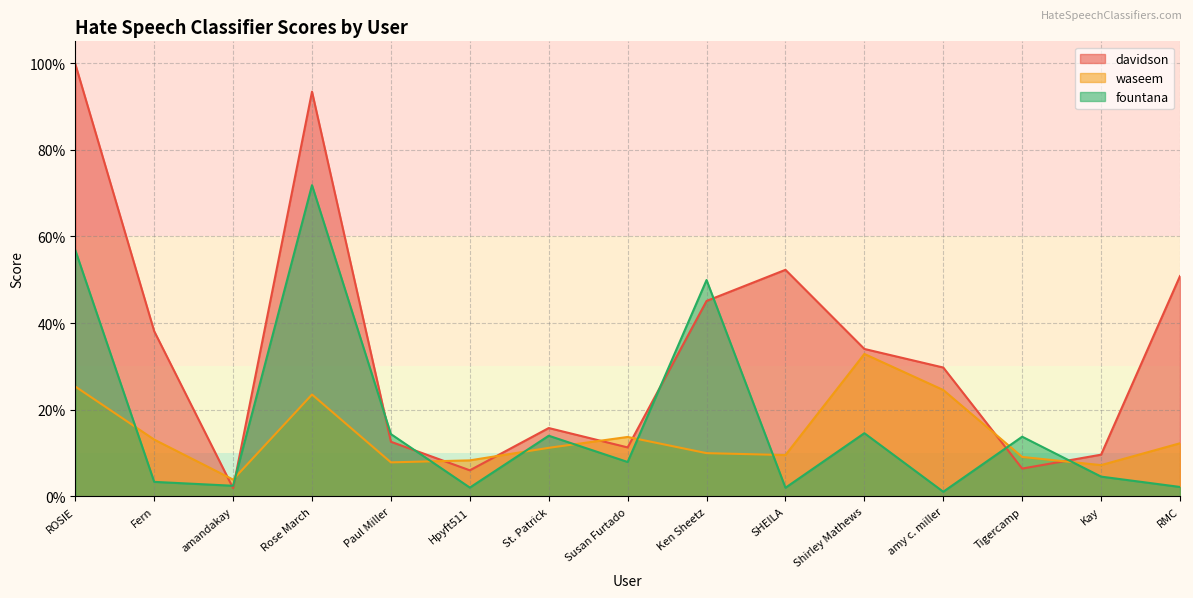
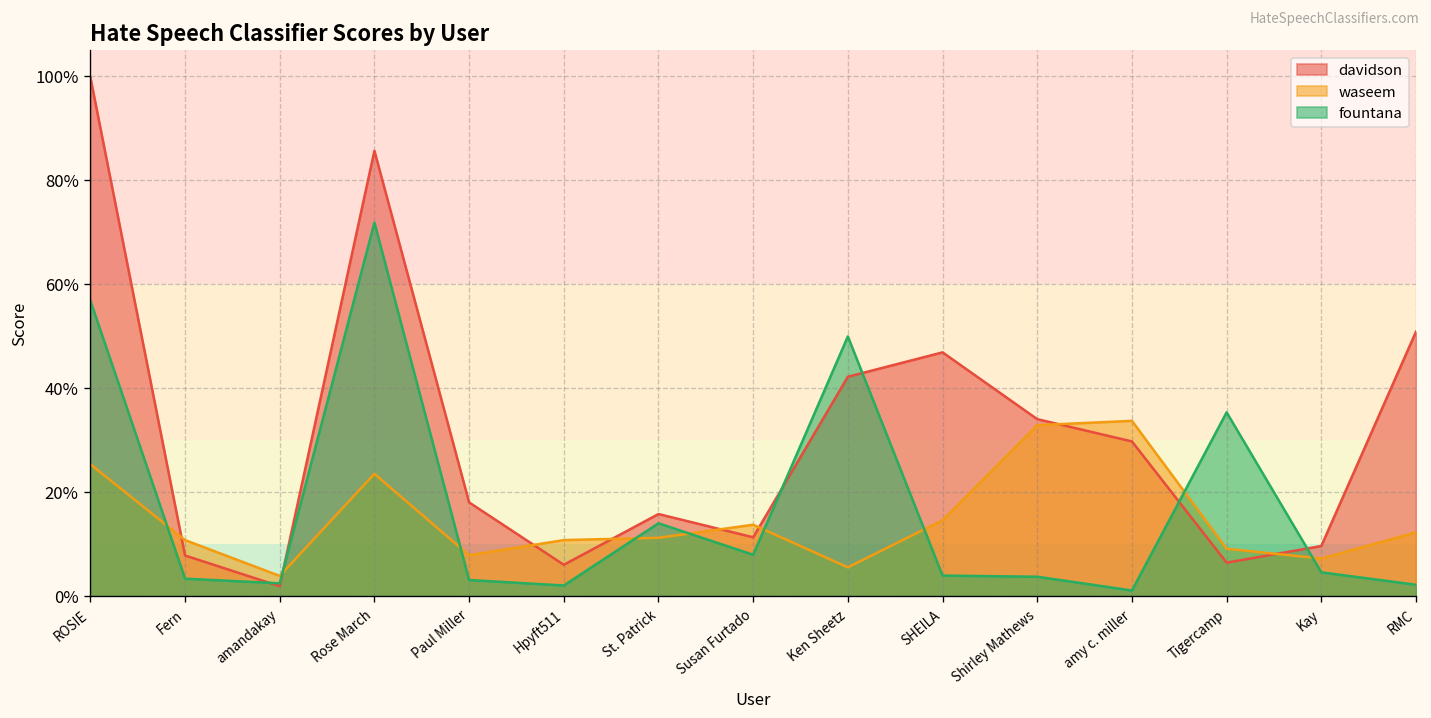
davidson, Fern: 38% -> 8%
waseem, Fern: 13% -> 11%
davidson, Rose March: 93% -> 86%
davidson, Paul Miller: 13% -> 18%
fountana, Paul Miller: 14% -> 3%
waseem, Hpyft511: 8% -> 11%
davidson, Ken Sheetz: 45% -> 42%
waseem, Ken Sheetz: 10% -> 6%
davidson, SHEILA: 52% -> 47%
waseem, SHEILA: 10% -> 15%
fountana, SHEILA: 2% -> 4%
fountana, Shirley Mathews: 15% -> 4%
waseem, amy c. miller: 25% -> 34%
fountana, Tigercamp: 14% -> 35%
